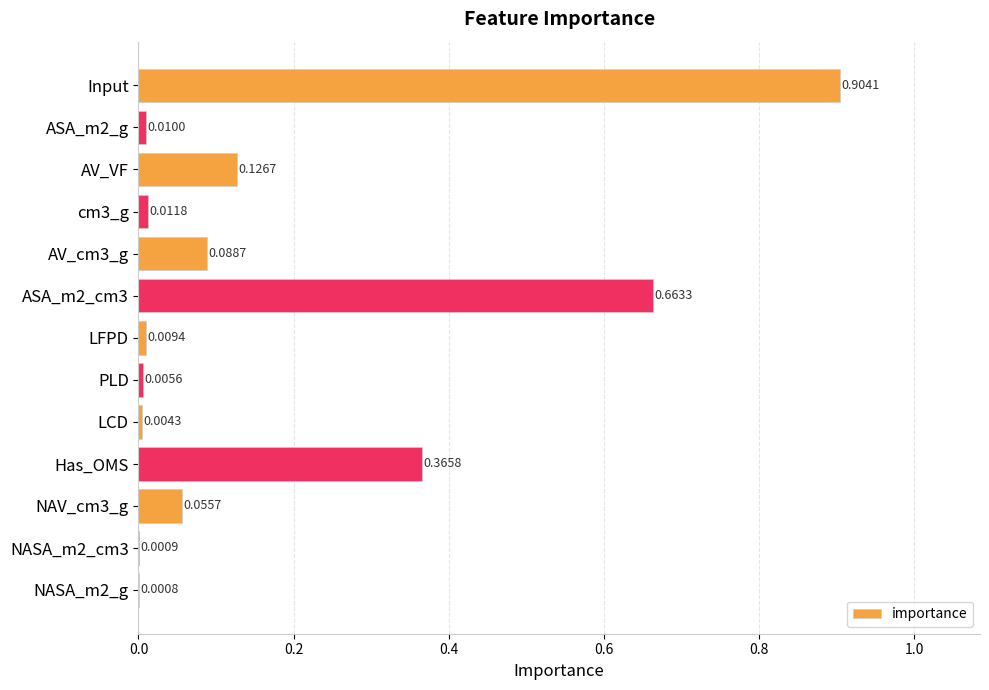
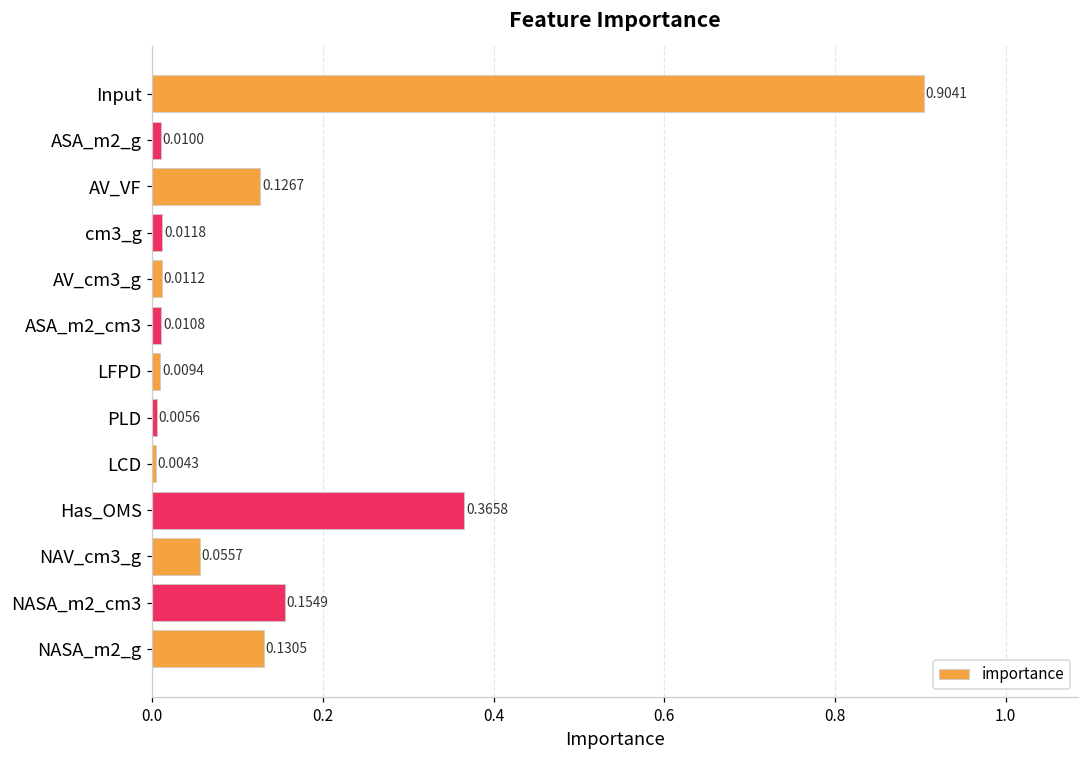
AV_cm3_g: 0.0887 -> 0.0112
ASA_m2_cm3: 0.6633 -> 0.0108
NASA_m2_cm3: 0.0009 -> 0.1549
NASA_m2_g: 0.0008 -> 0.1305
